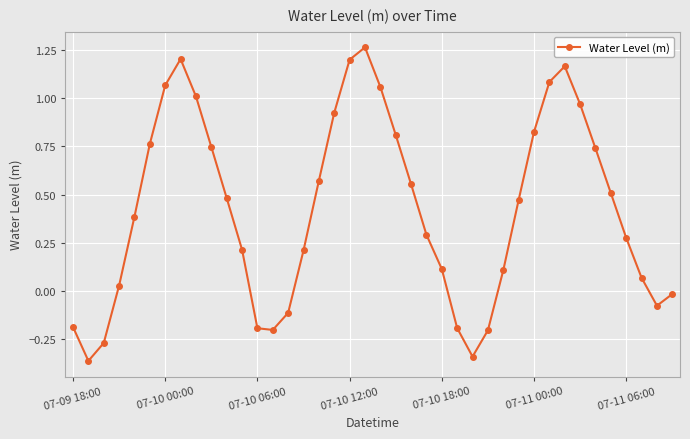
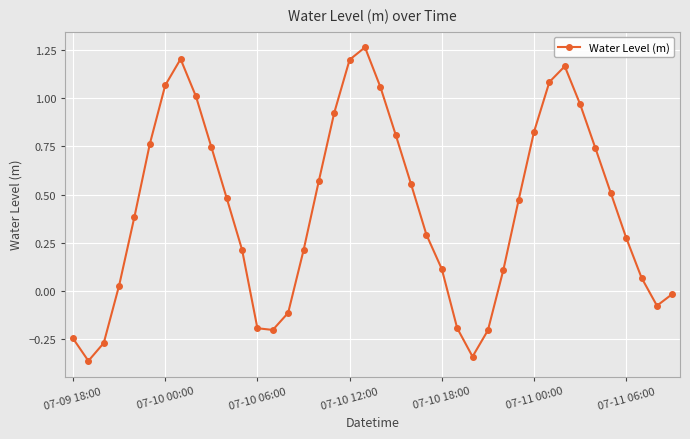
07-09 18:00: -0.19 -> -0.25
